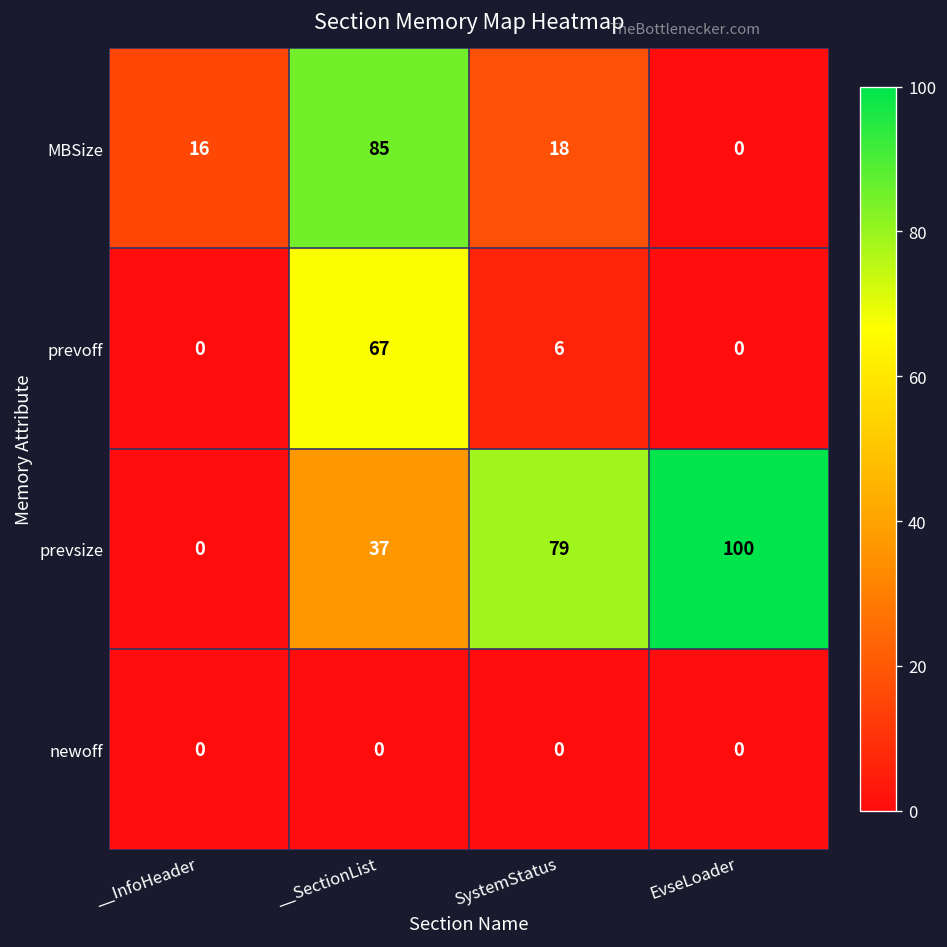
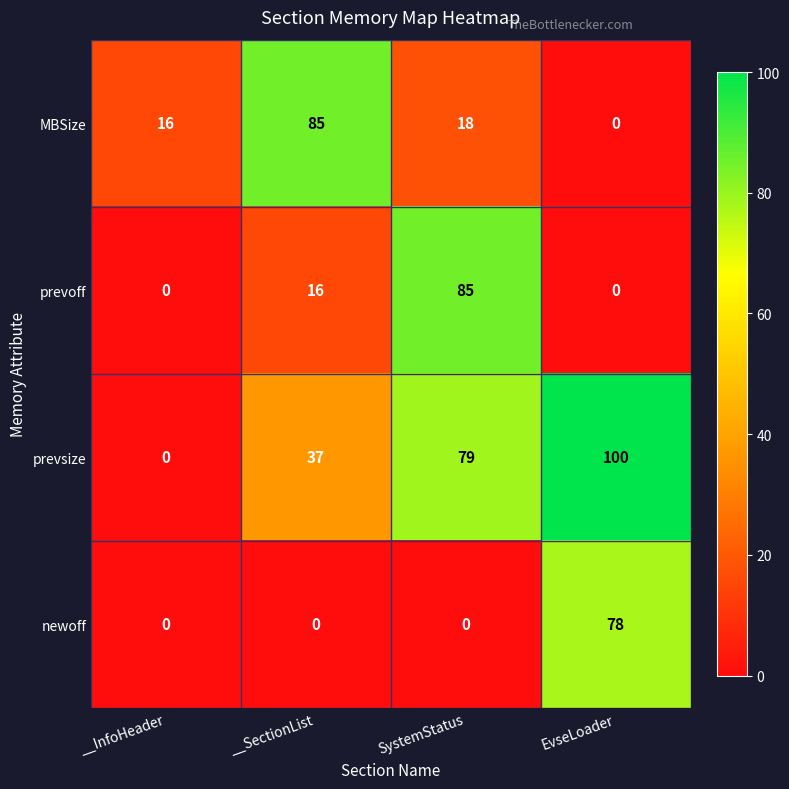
prevoff, __SectionList: 67 -> 16
prevoff, SystemStatus: 6 -> 85
newoff, EvseLoader: 0 -> 78
